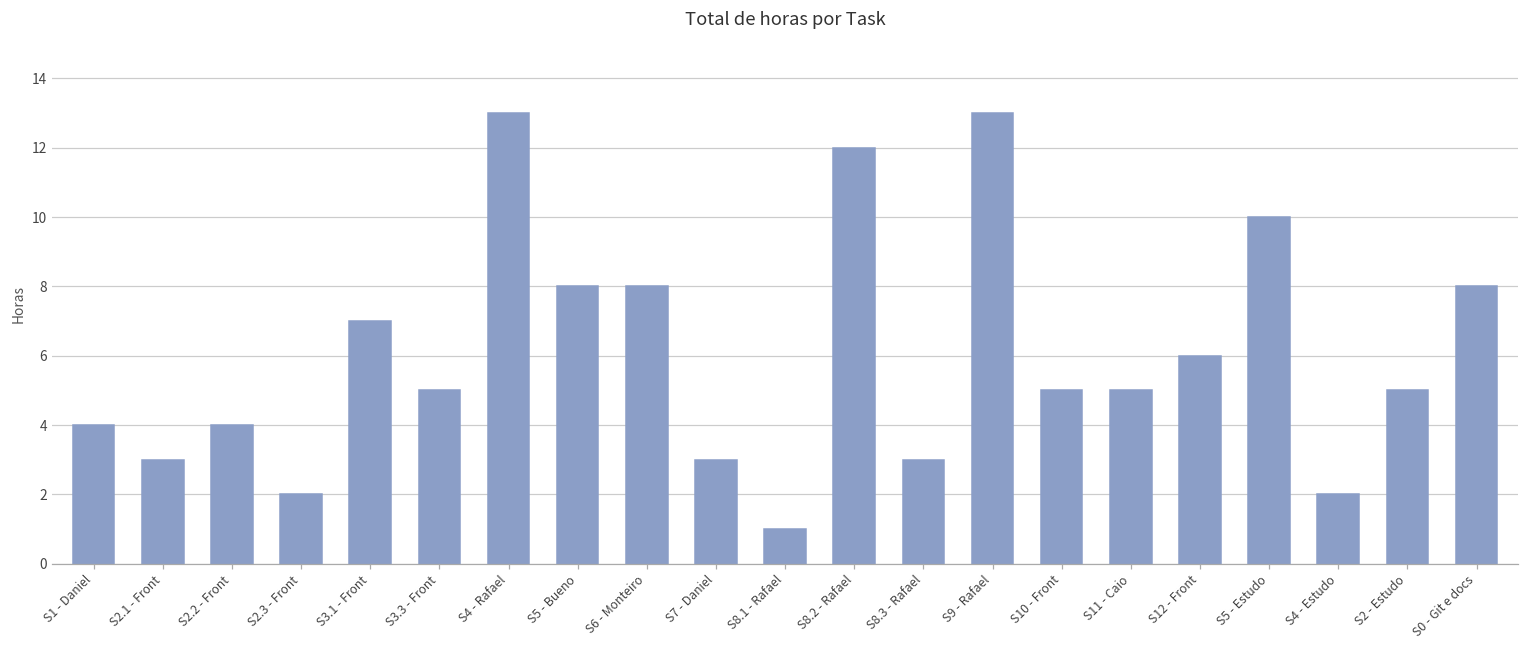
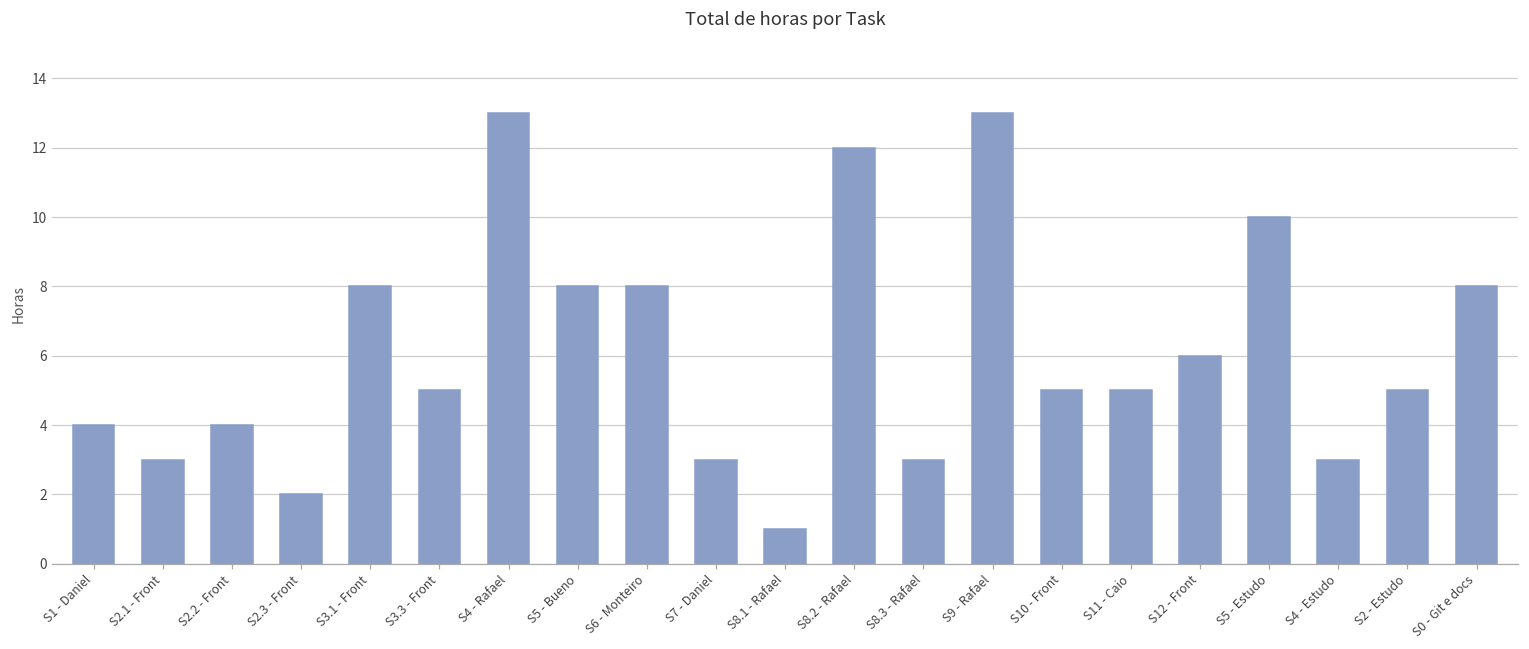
S3.1 - Front: 7 -> 8
S4 - Estudo: 2 -> 3
